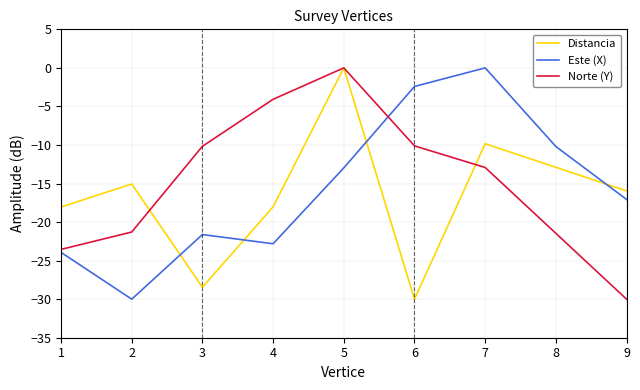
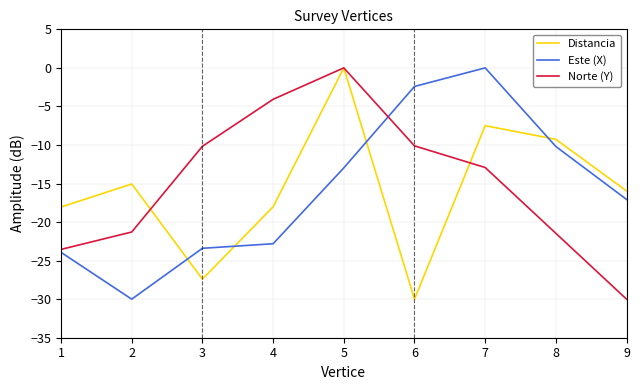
Distancia, 3: -28 -> -27
Este (X), 3: -22 -> -23
Distancia, 7: -10 -> -7
Distancia, 8: -13 -> -9
